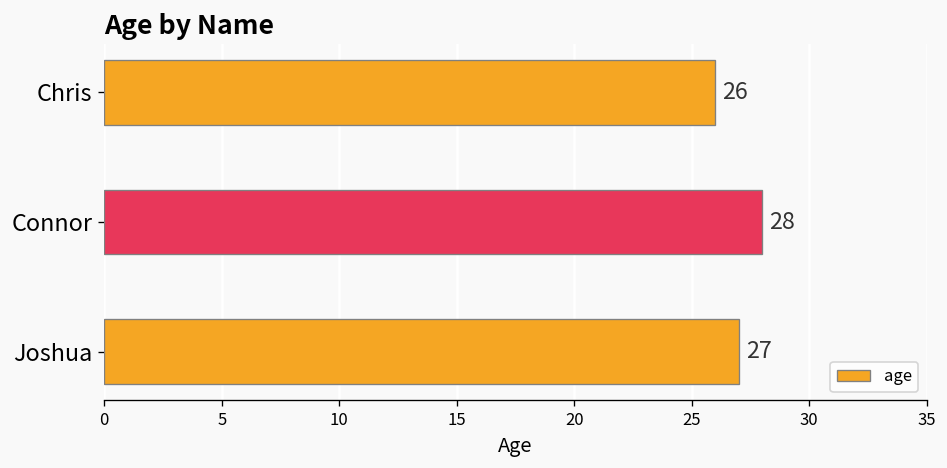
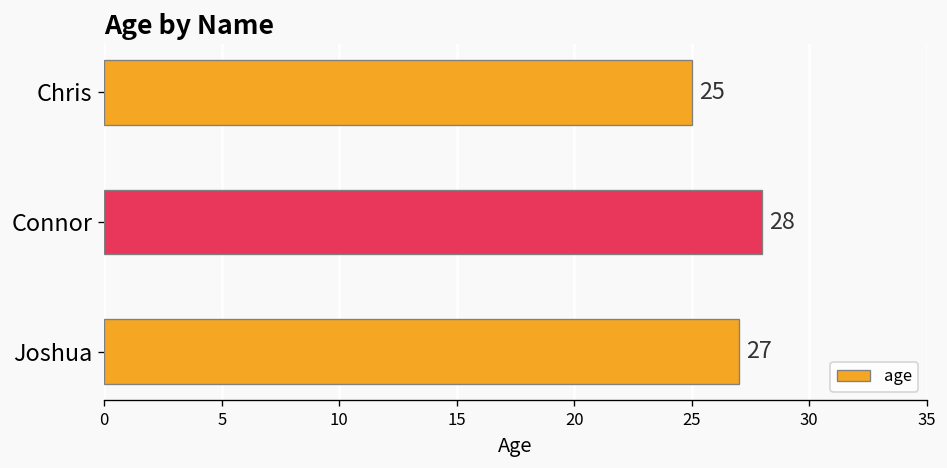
Chris: 26 -> 25
